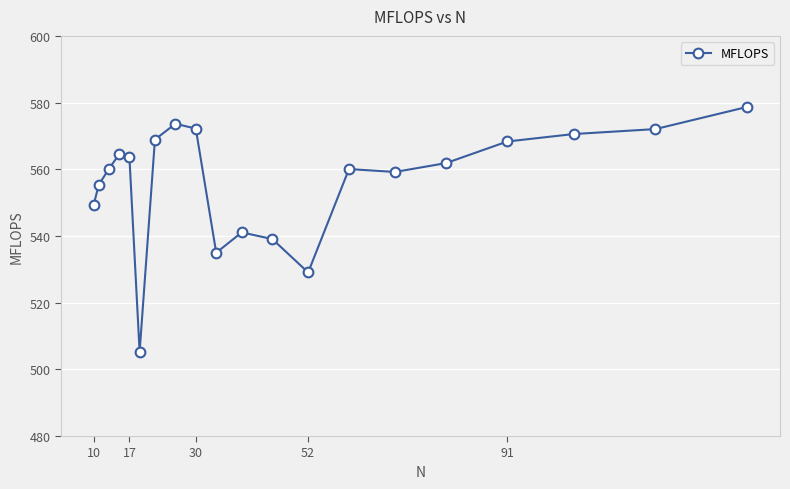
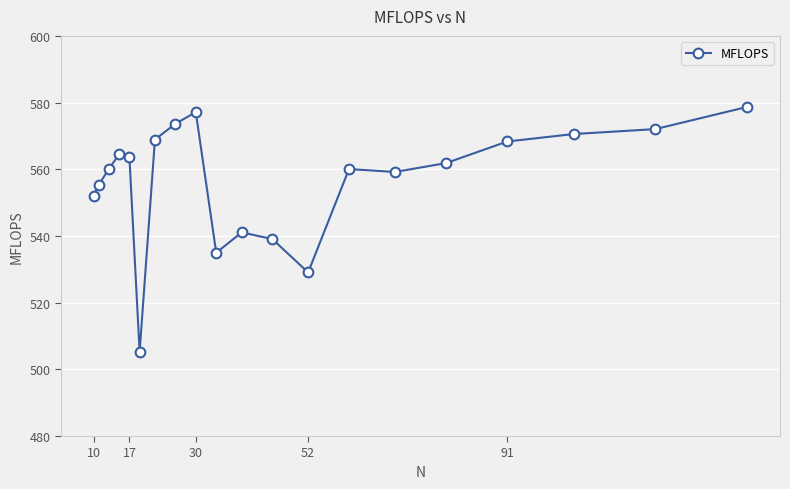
10: 549 -> 552
30: 572 -> 577
